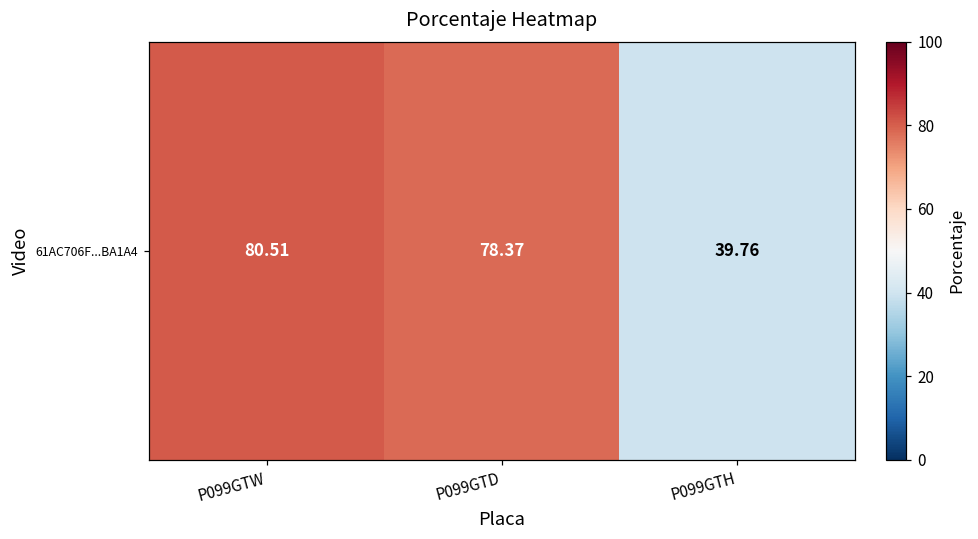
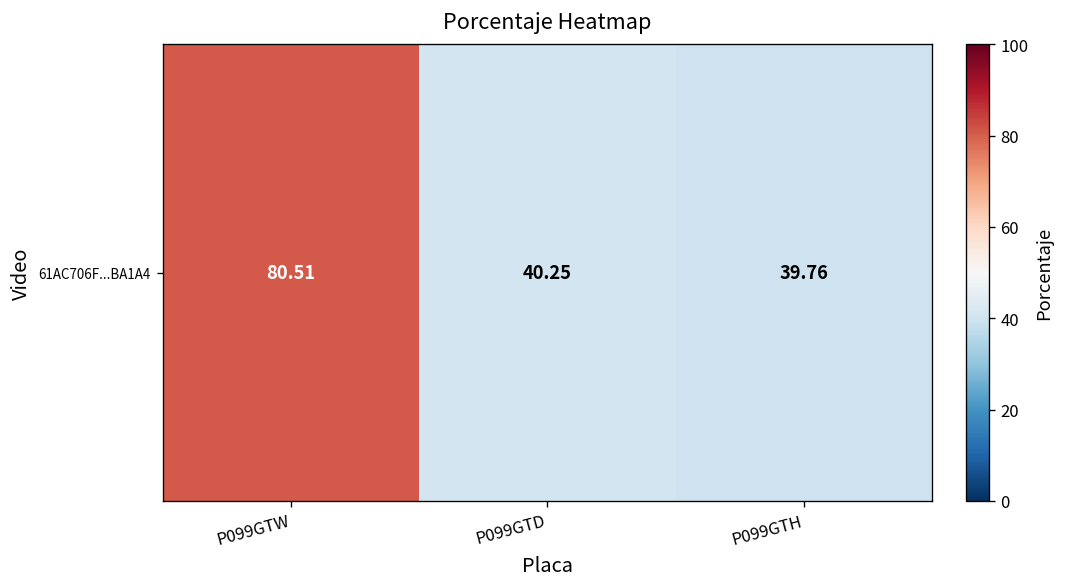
61AC706F...BA1A4, P099GTD: 78.37 -> 40.25
